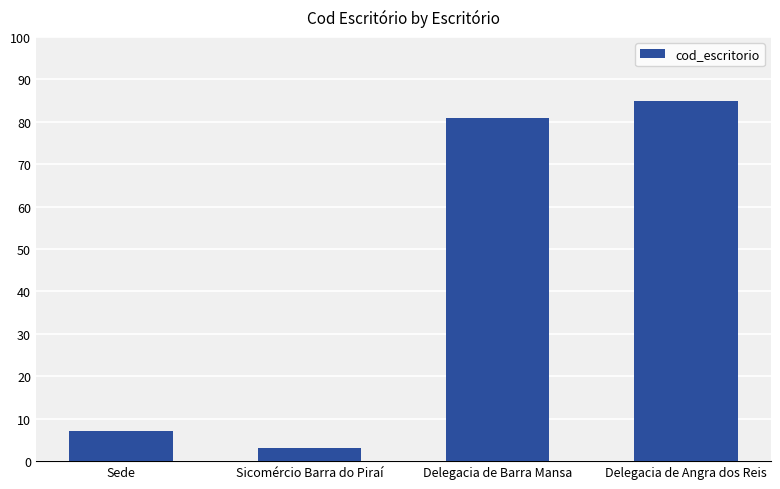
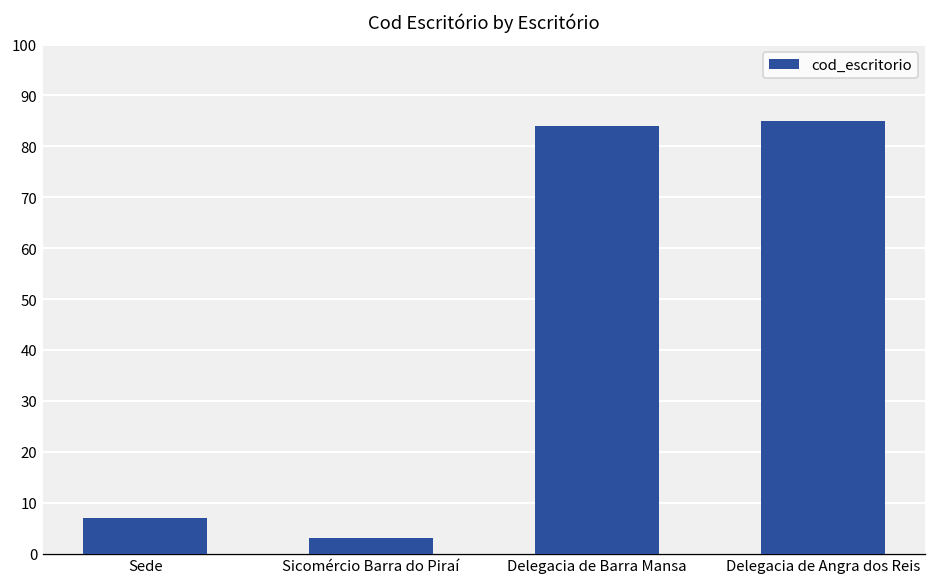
Delegacia de Barra Mansa: 81 -> 84
